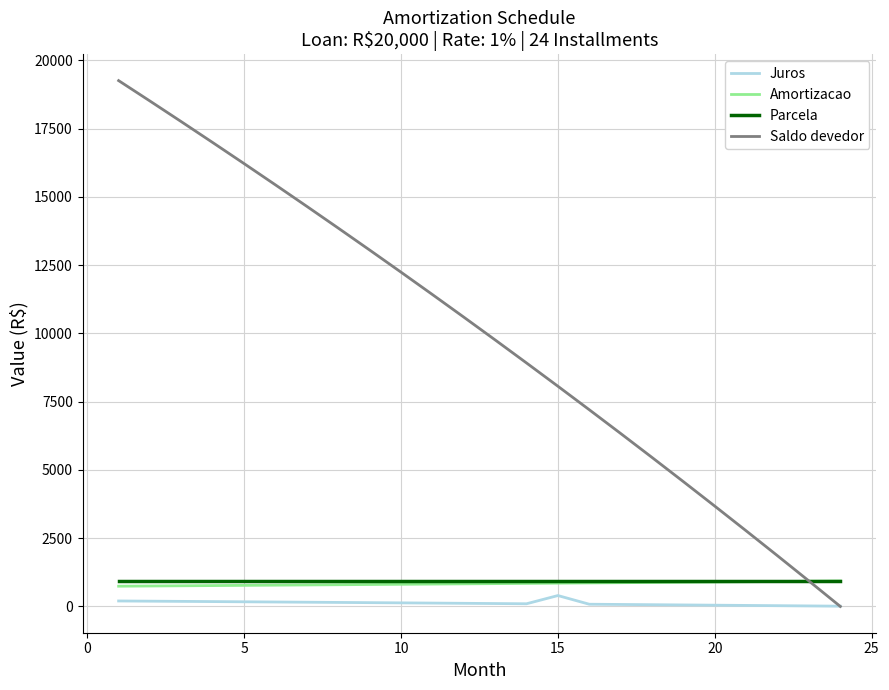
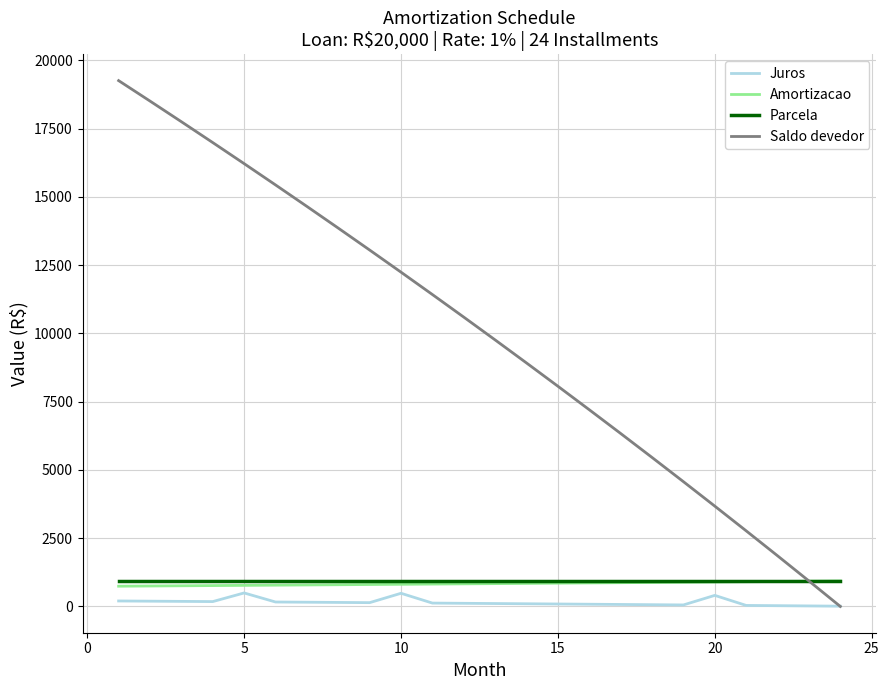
Juros, 5: 200 -> 500
Juros, 10: 100 -> 500
Juros, 15: 400 -> 100
Juros, 20: 0 -> 400
